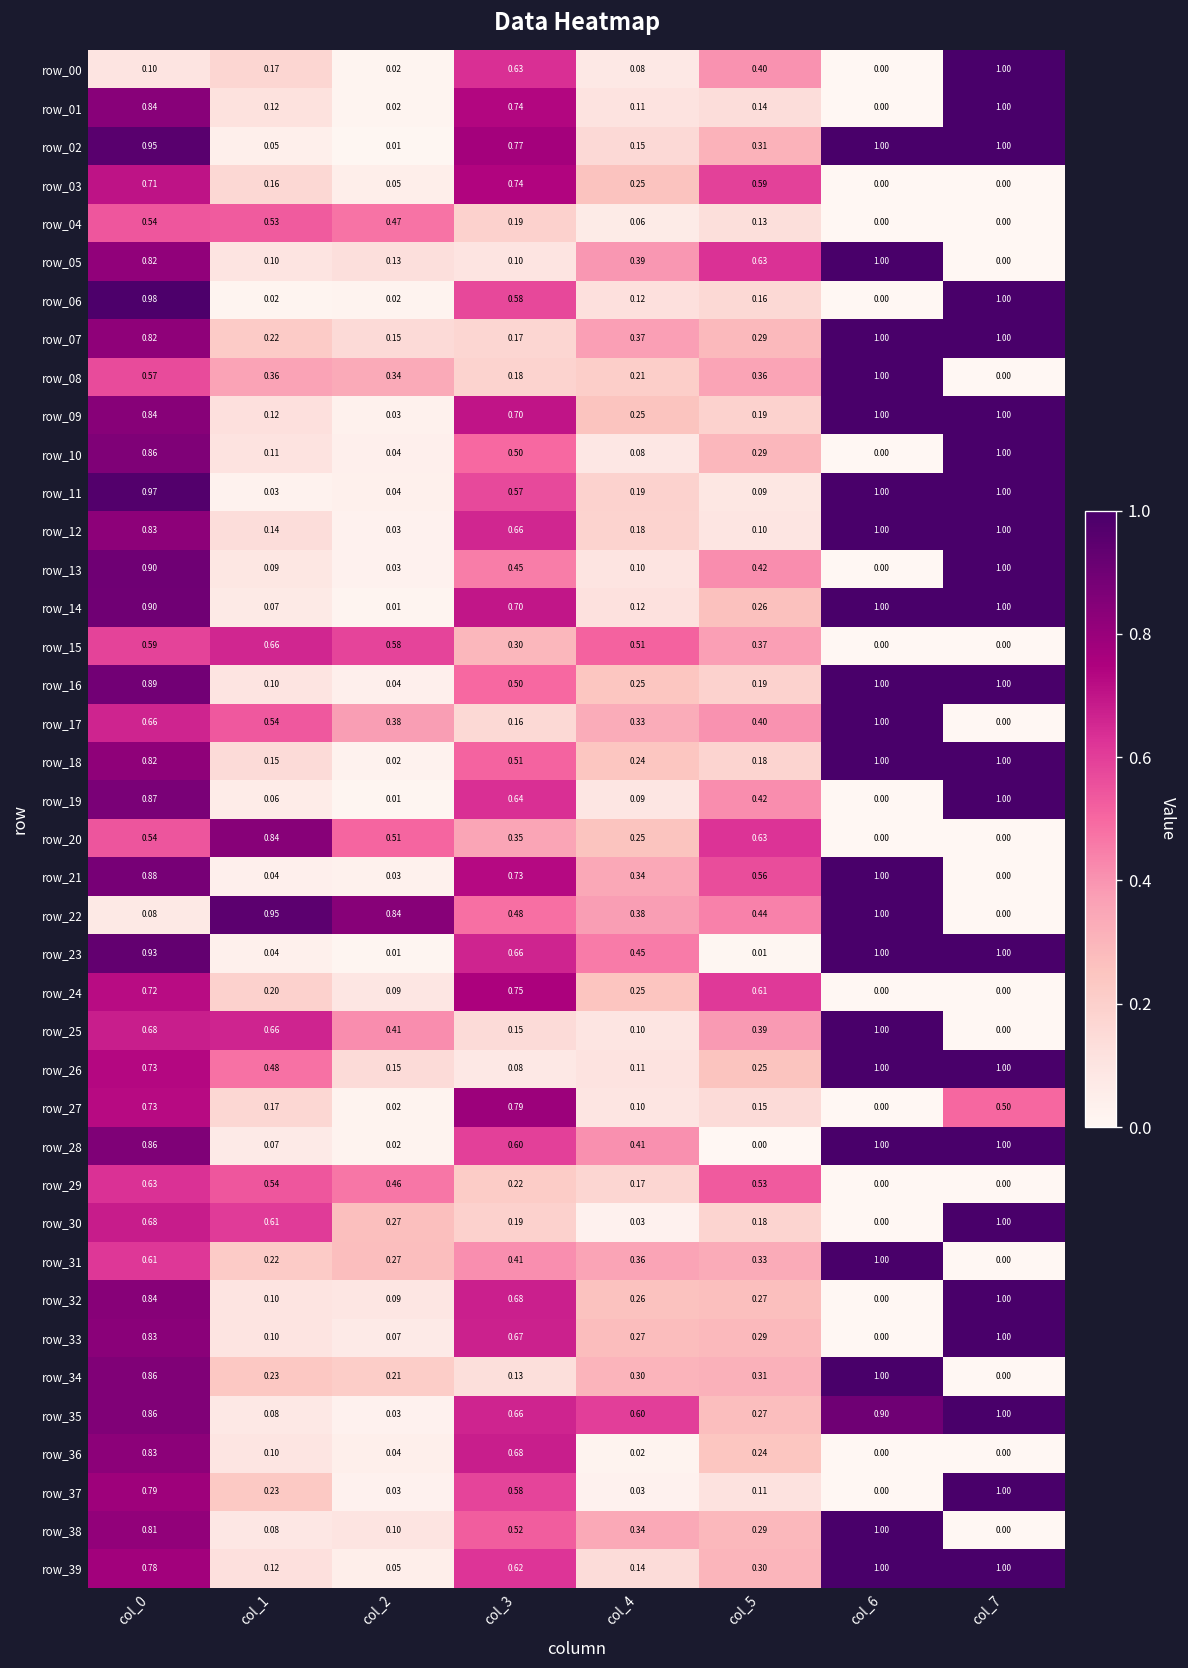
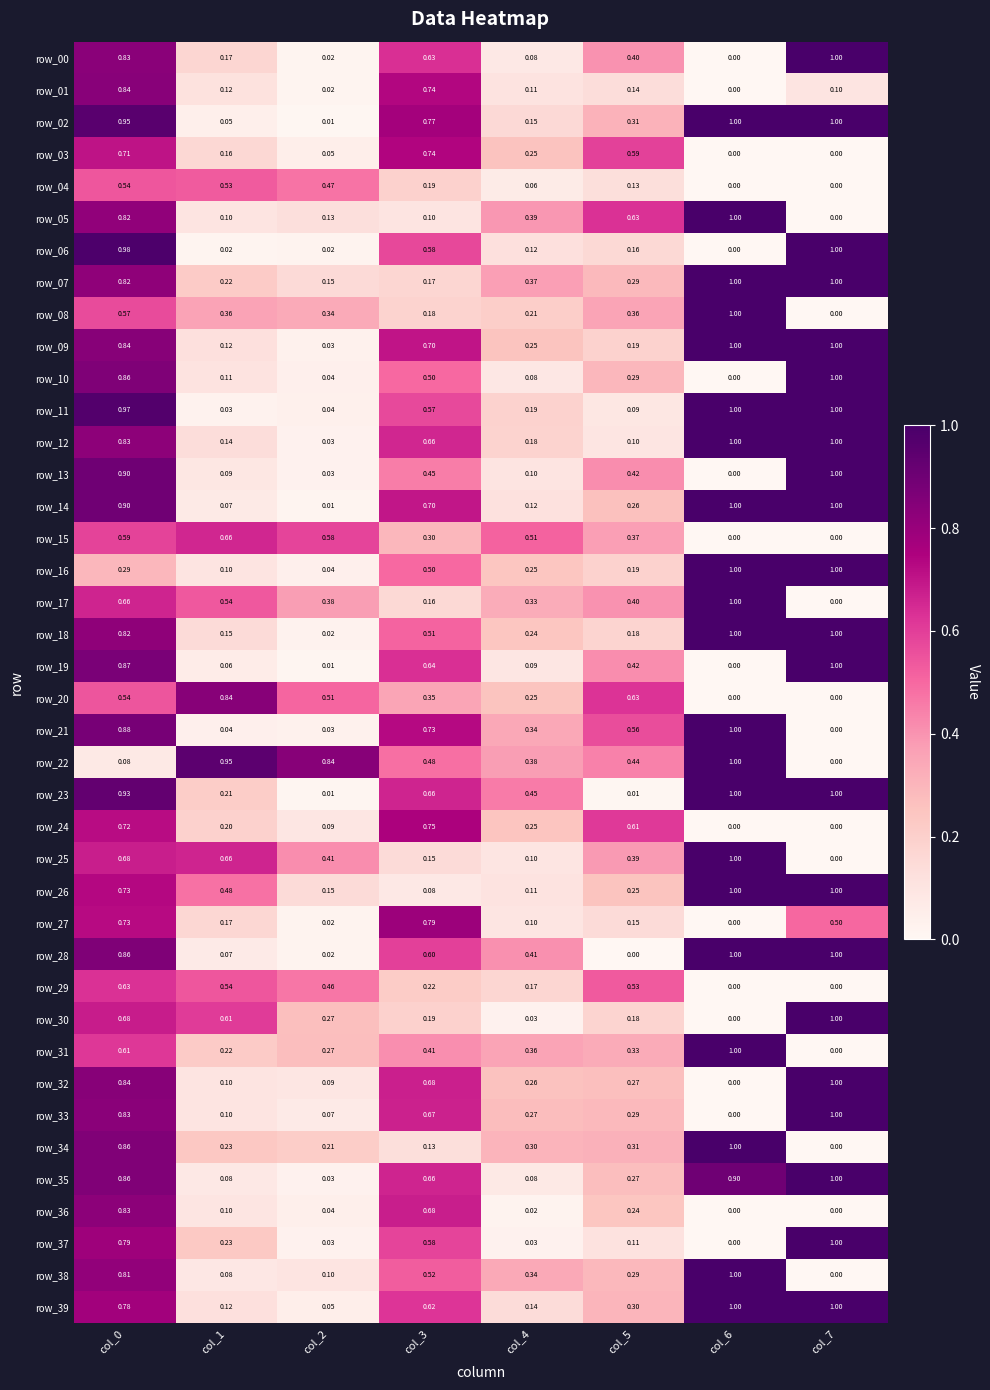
row_00, col_0: 0.10 -> 0.83
row_01, col_7: 1.00 -> 0.10
row_16, col_0: 0.89 -> 0.29
row_23, col_1: 0.04 -> 0.21
row_35, col_4: 0.60 -> 0.08
